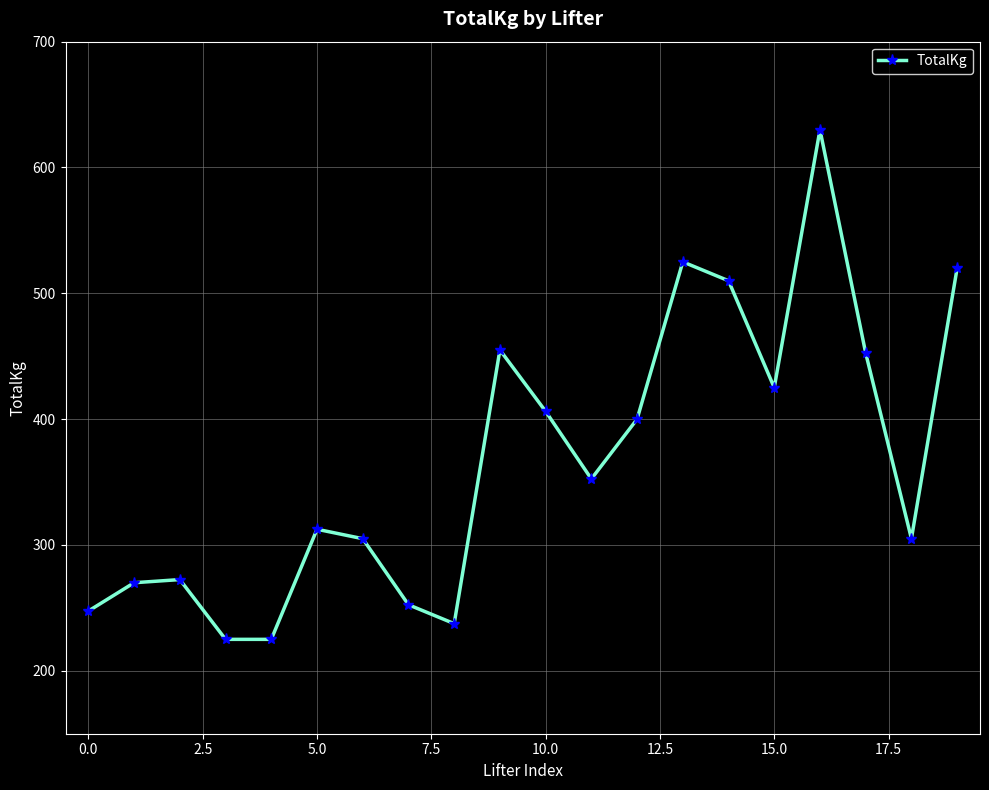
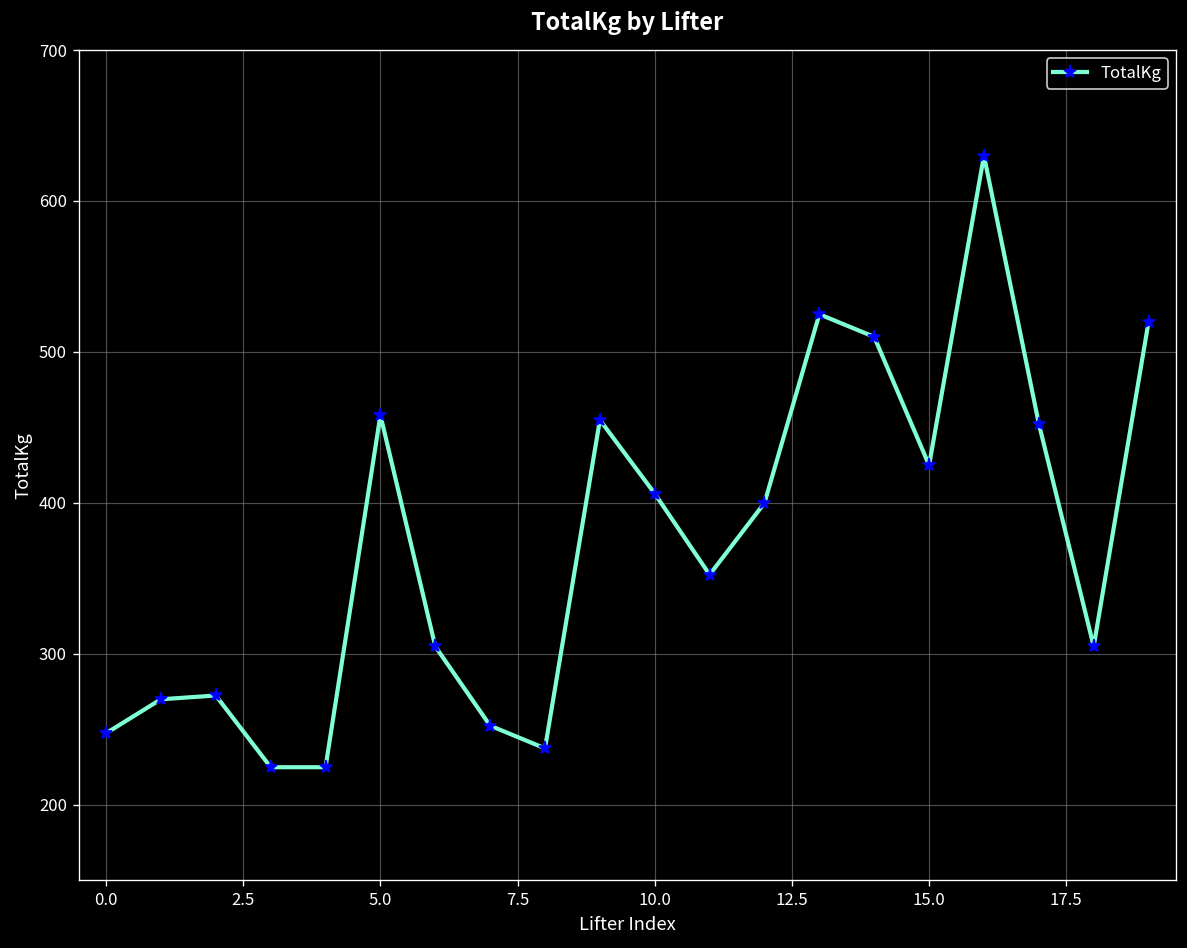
5.0: 313 -> 458
